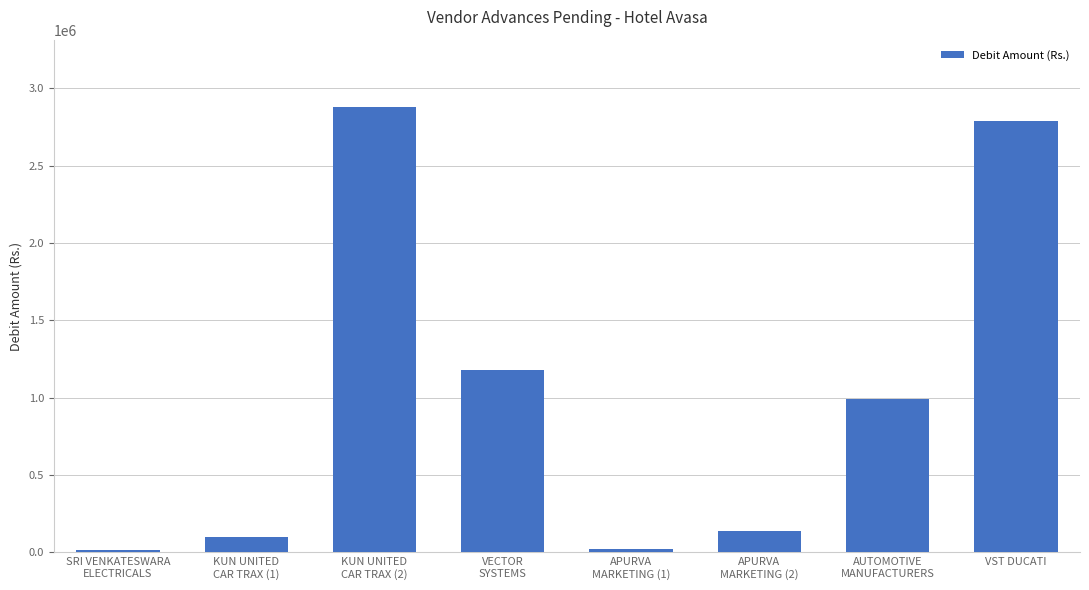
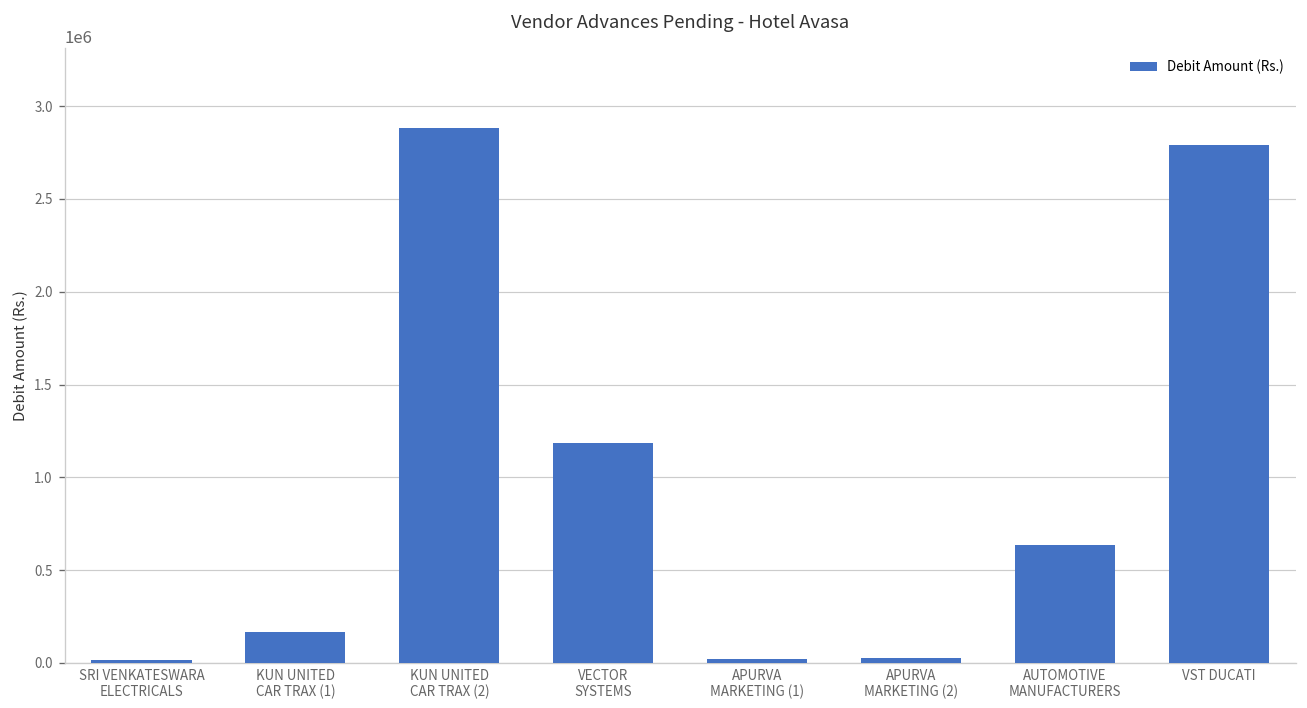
KUN UNITED CAR TRAX (1): 100000 -> 170000
APURVA MARKETING (2): 140000 -> 30000
AUTOMOTIVE MANUFACTURERS: 990000 -> 630000
